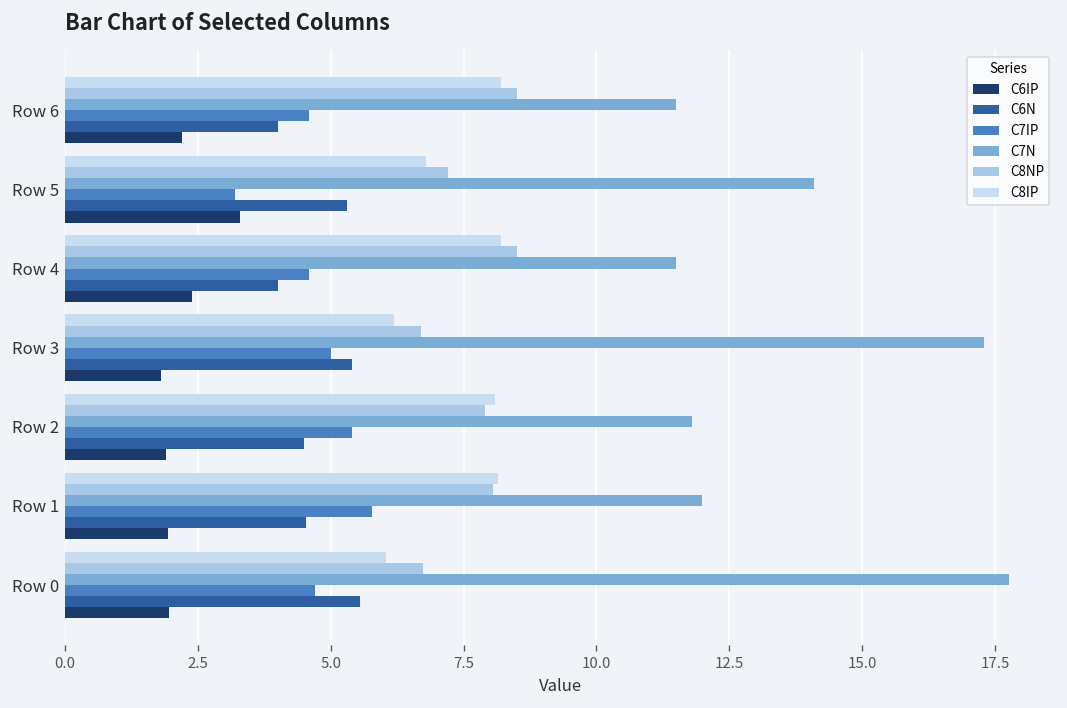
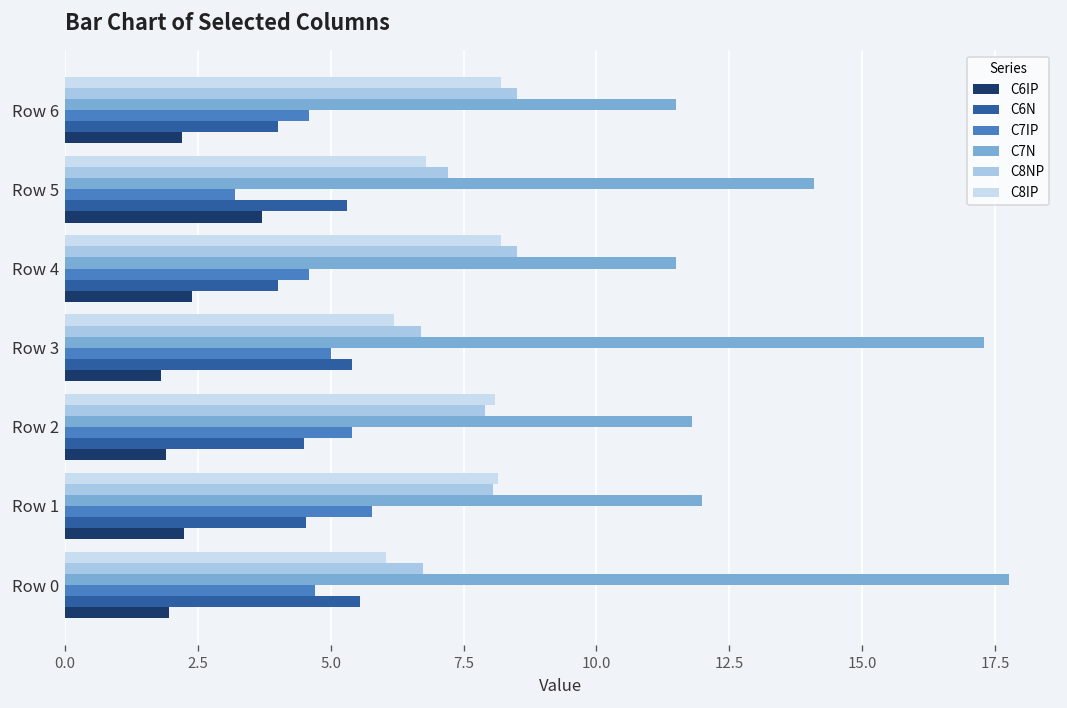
C6IP, Row 5: 3.3 -> 3.7
C6IP, Row 1: 1.9 -> 2.2
